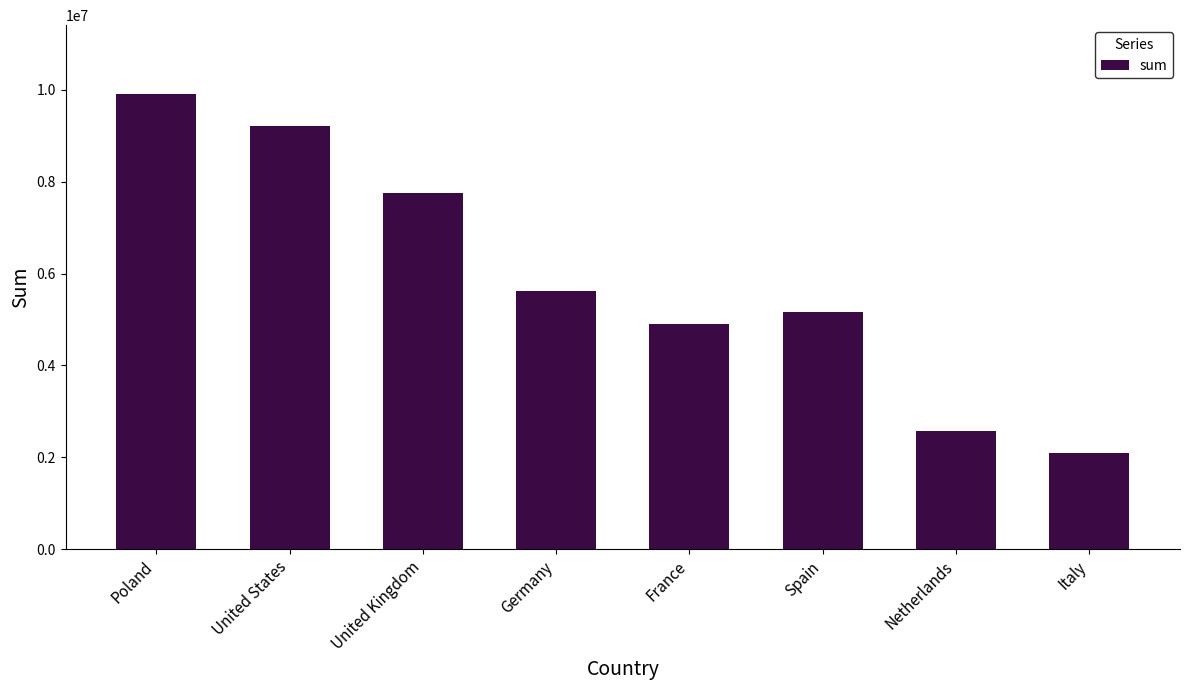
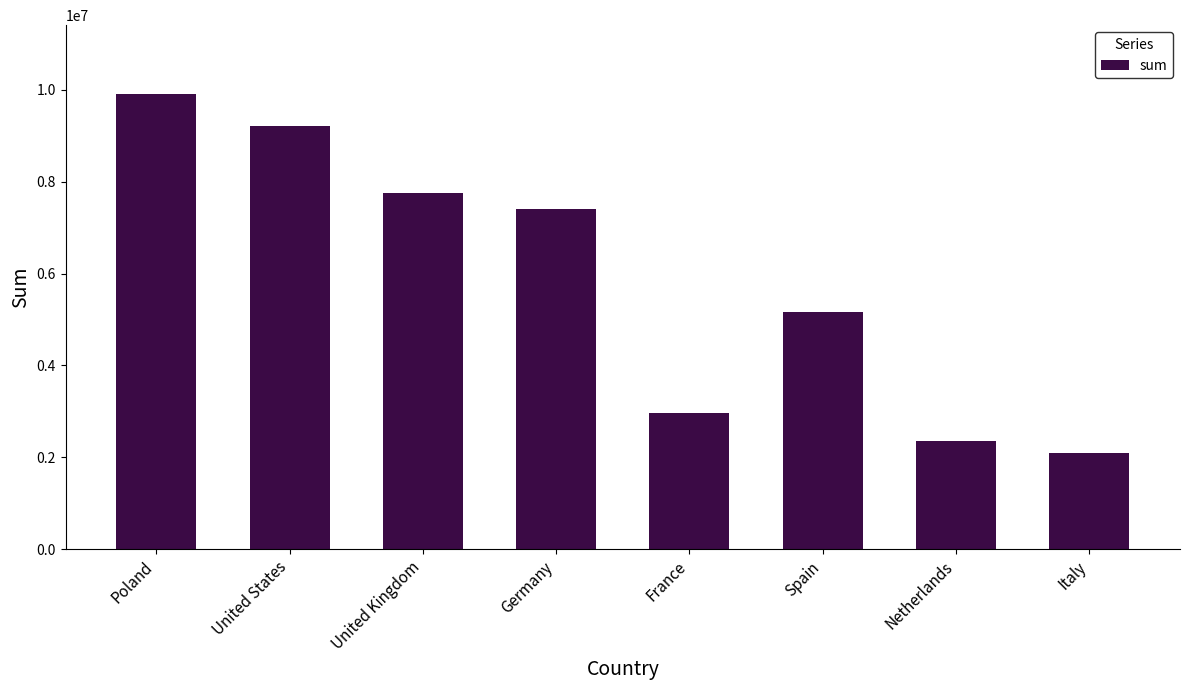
Germany: 5600000 -> 7400000
France: 4900000 -> 3000000
Netherlands: 2600000 -> 2400000
